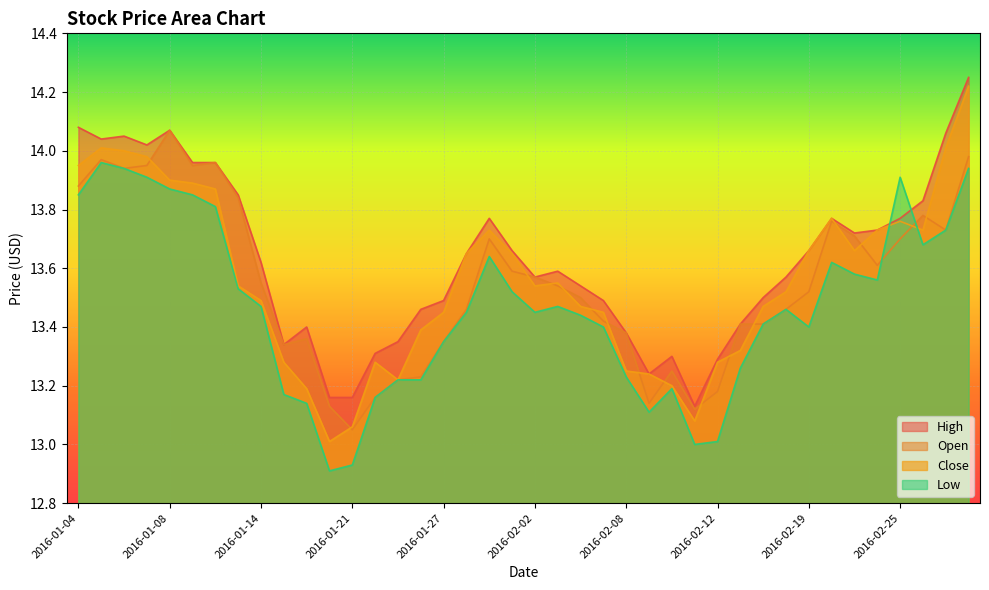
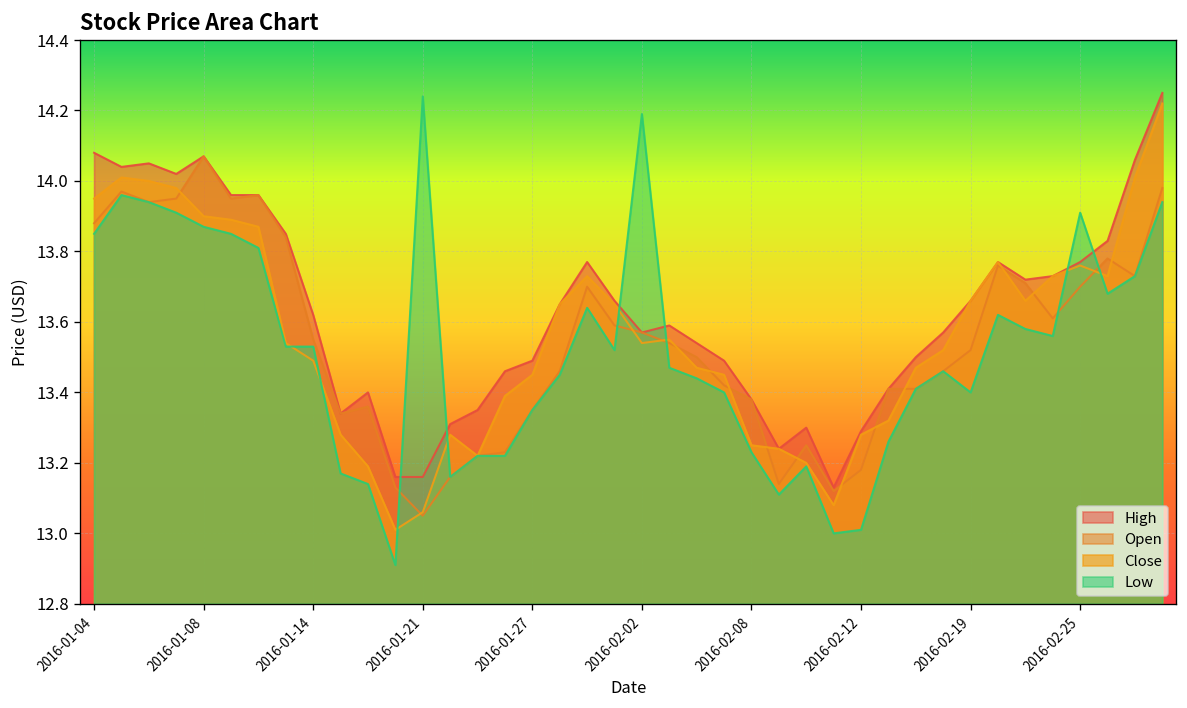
Low, 2016-01-14: 13.47 -> 13.53
Low, 2016-01-21: 12.93 -> 14.24
Low, 2016-02-02: 13.45 -> 14.19
